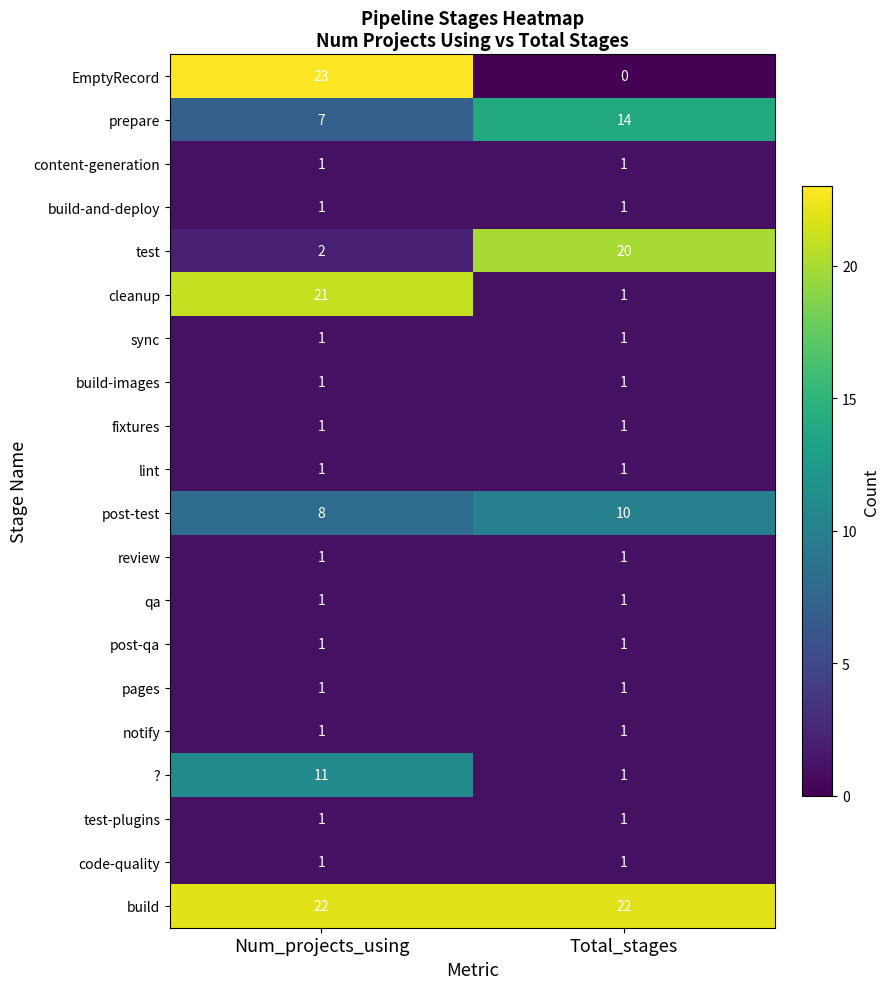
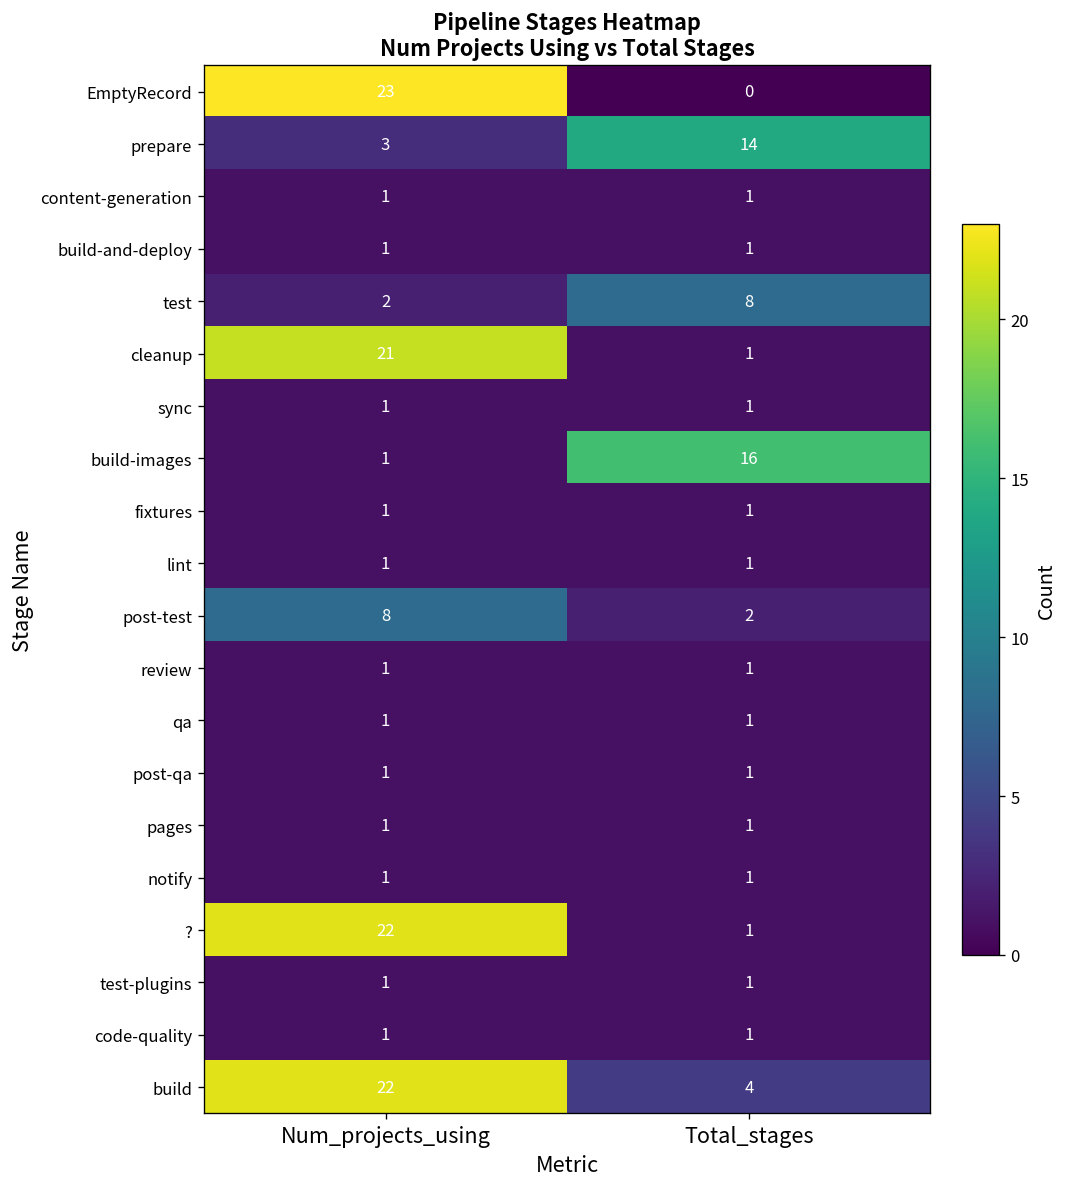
prepare, Num_projects_using: 7 -> 3
test, Total_stages: 20 -> 8
build-images, Total_stages: 1 -> 16
post-test, Total_stages: 10 -> 2
?, Num_projects_using: 11 -> 22
build, Total_stages: 22 -> 4
